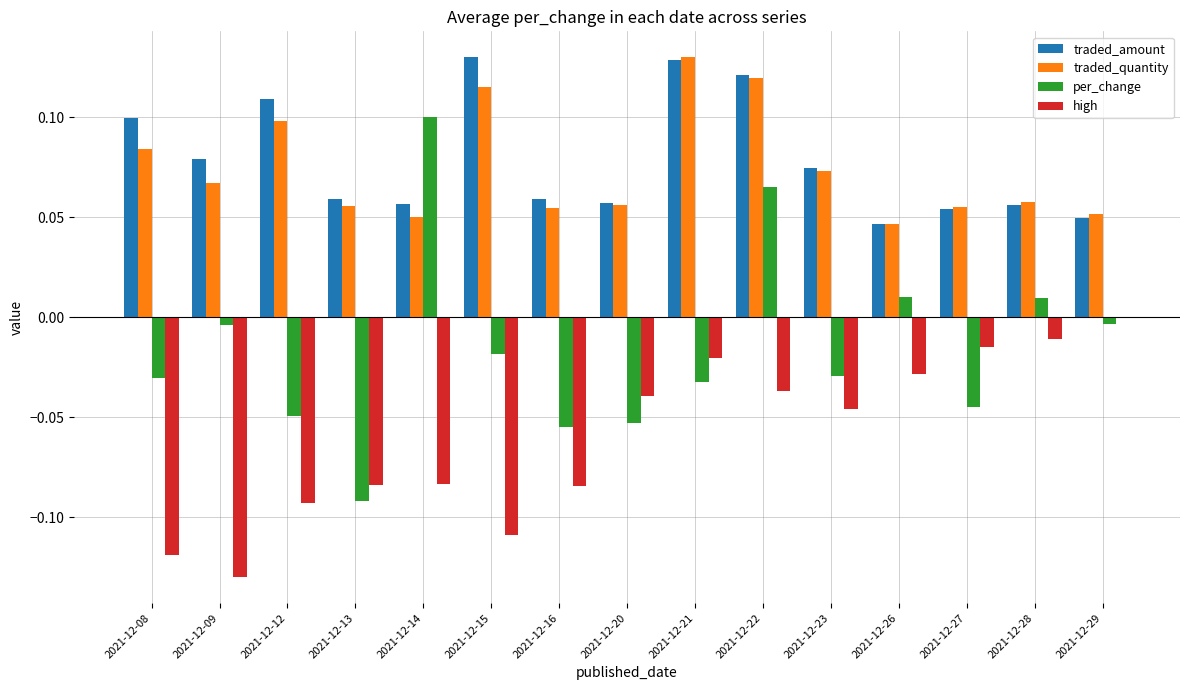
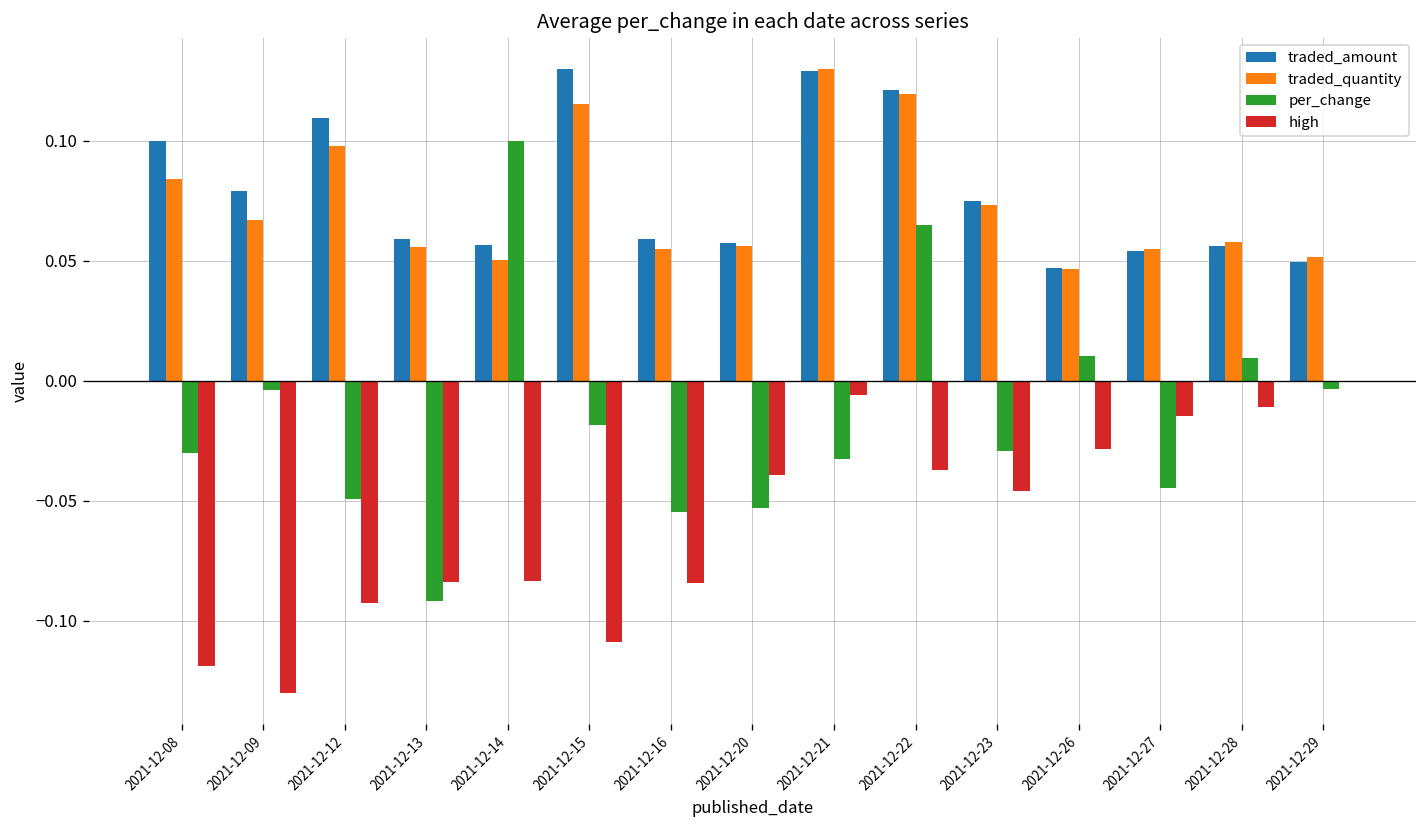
high, 2021-12-21: -0.021 -> -0.006
